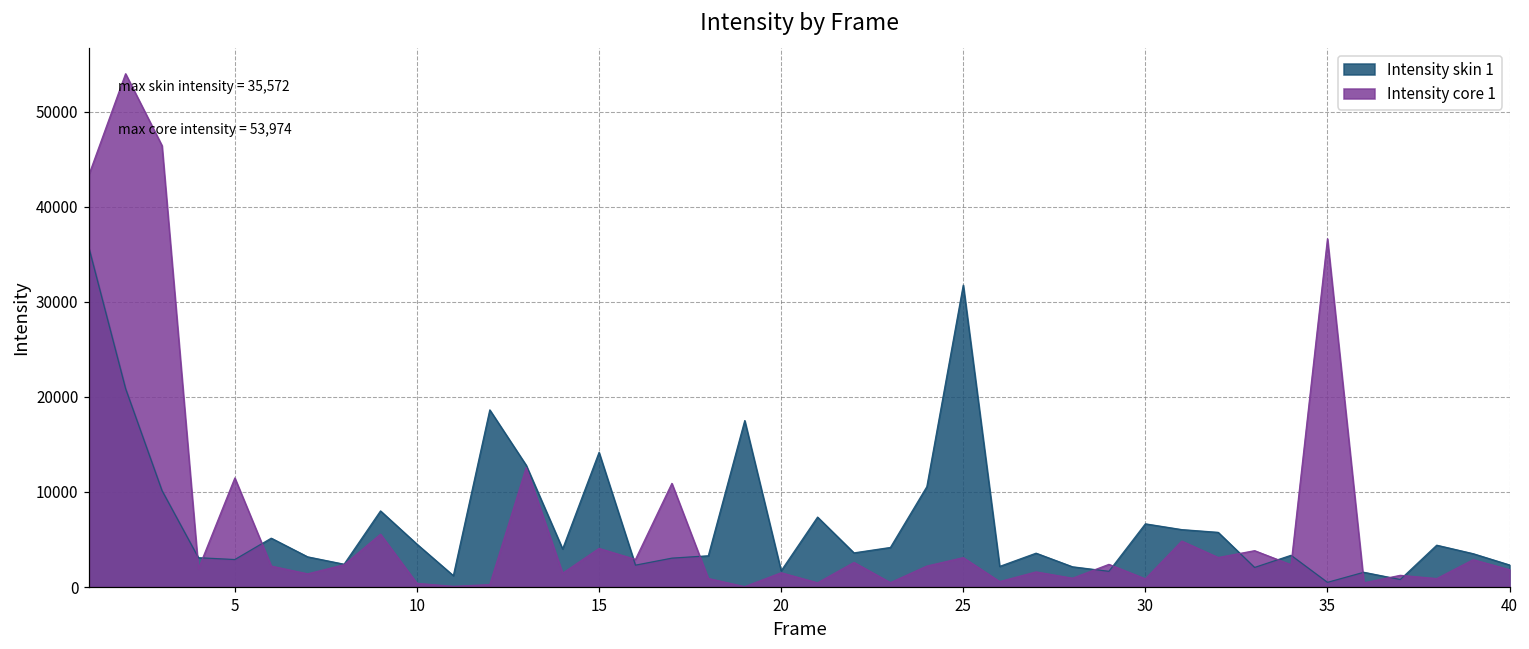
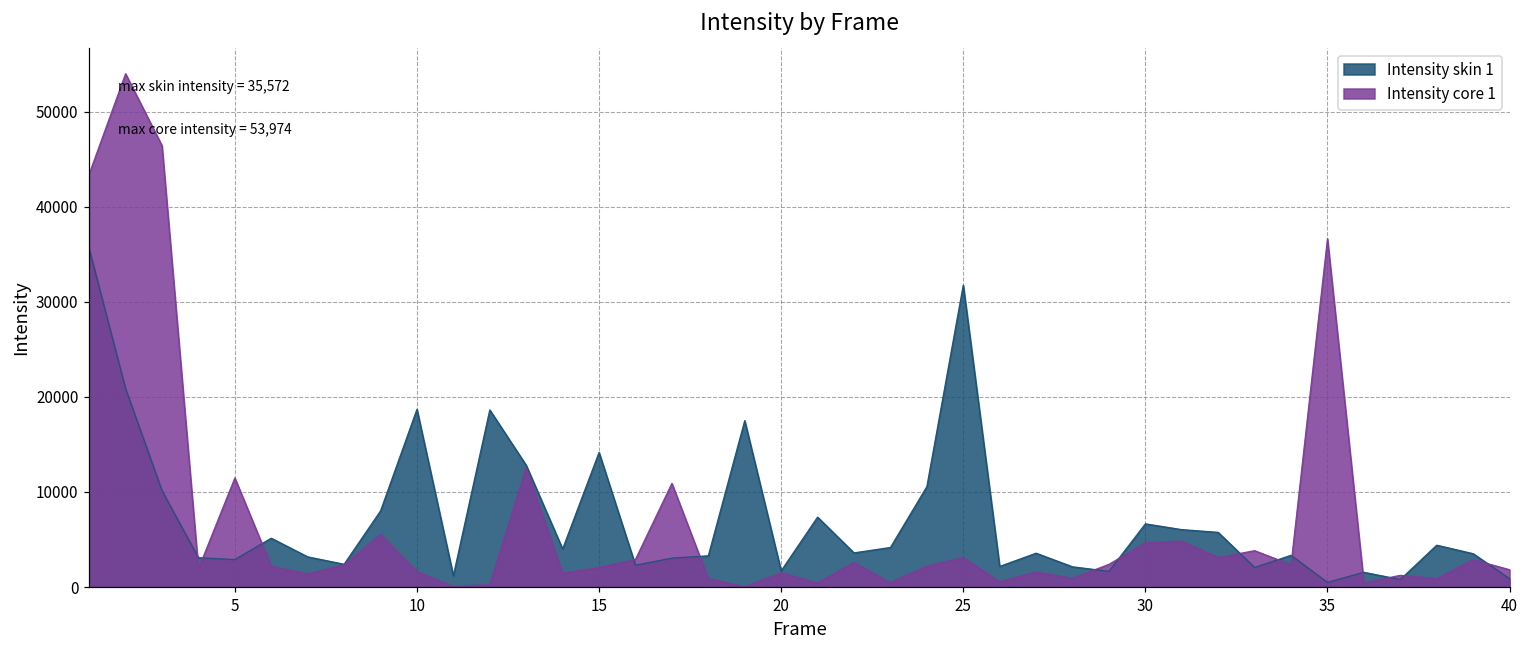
Intensity skin 1, 10: 5000 -> 19000
Intensity core 1, 10: 0 -> 2000
Intensity core 1, 15: 4000 -> 2000
Intensity core 1, 30: 1000 -> 5000
Intensity skin 1, 40: 2000 -> 1000
